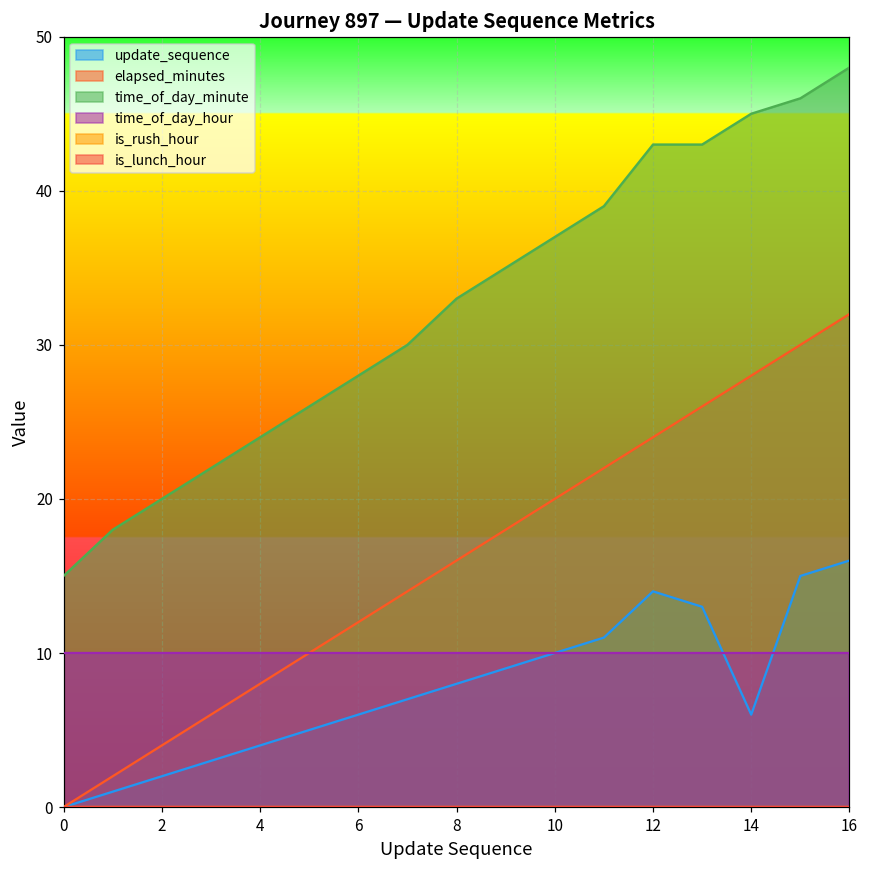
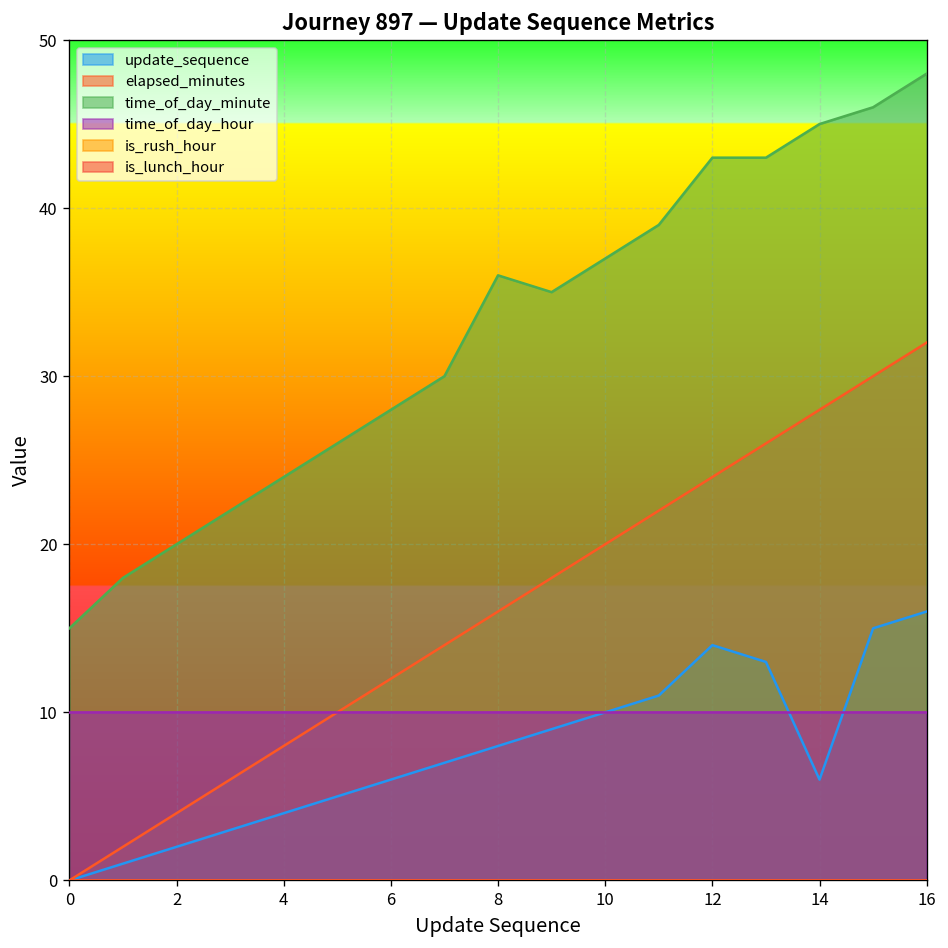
time_of_day_minute, 8: 33 -> 36
